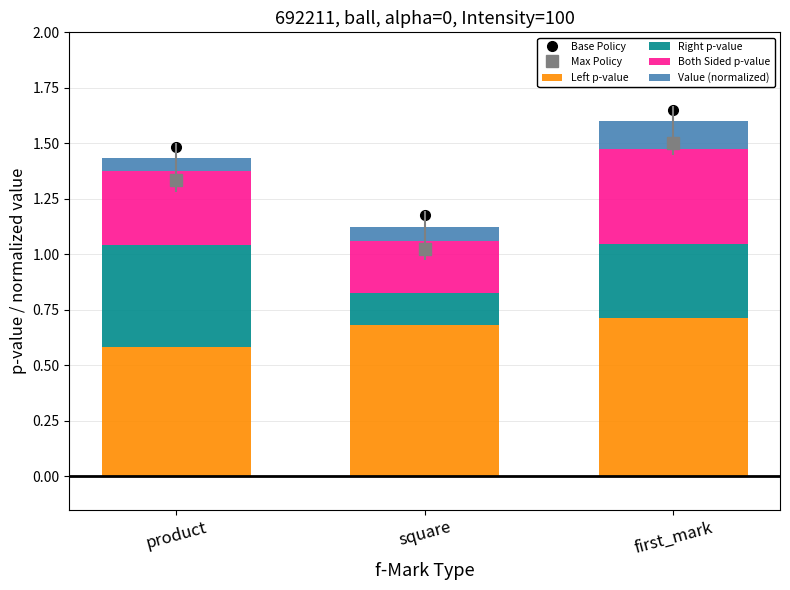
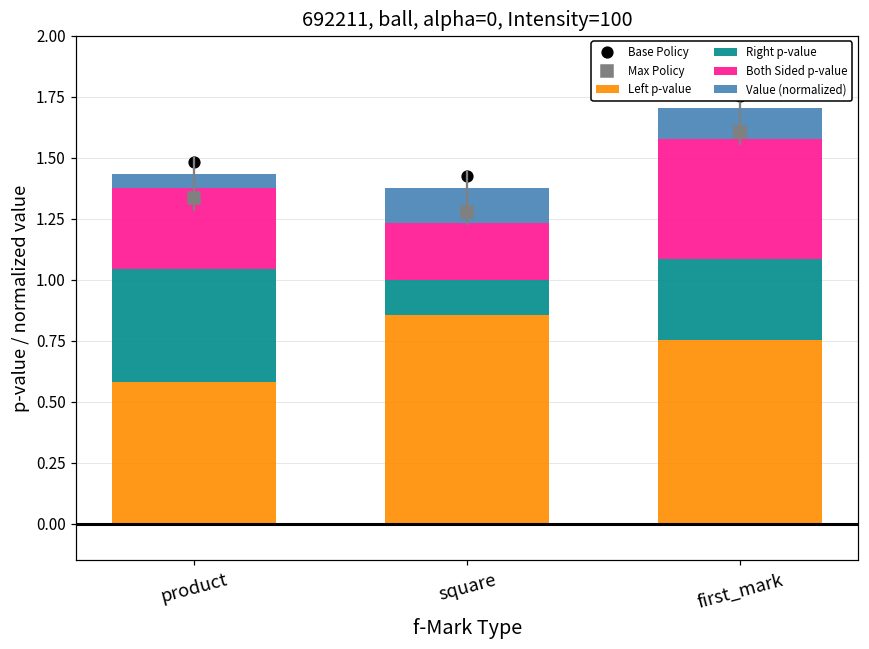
Left p-value, square: 0.68 -> 0.86
Value (normalized), square: 0.07 -> 0.14
Left p-value, first_mark: 0.71 -> 0.75
Both Sided p-value, first_mark: 0.43 -> 0.49
